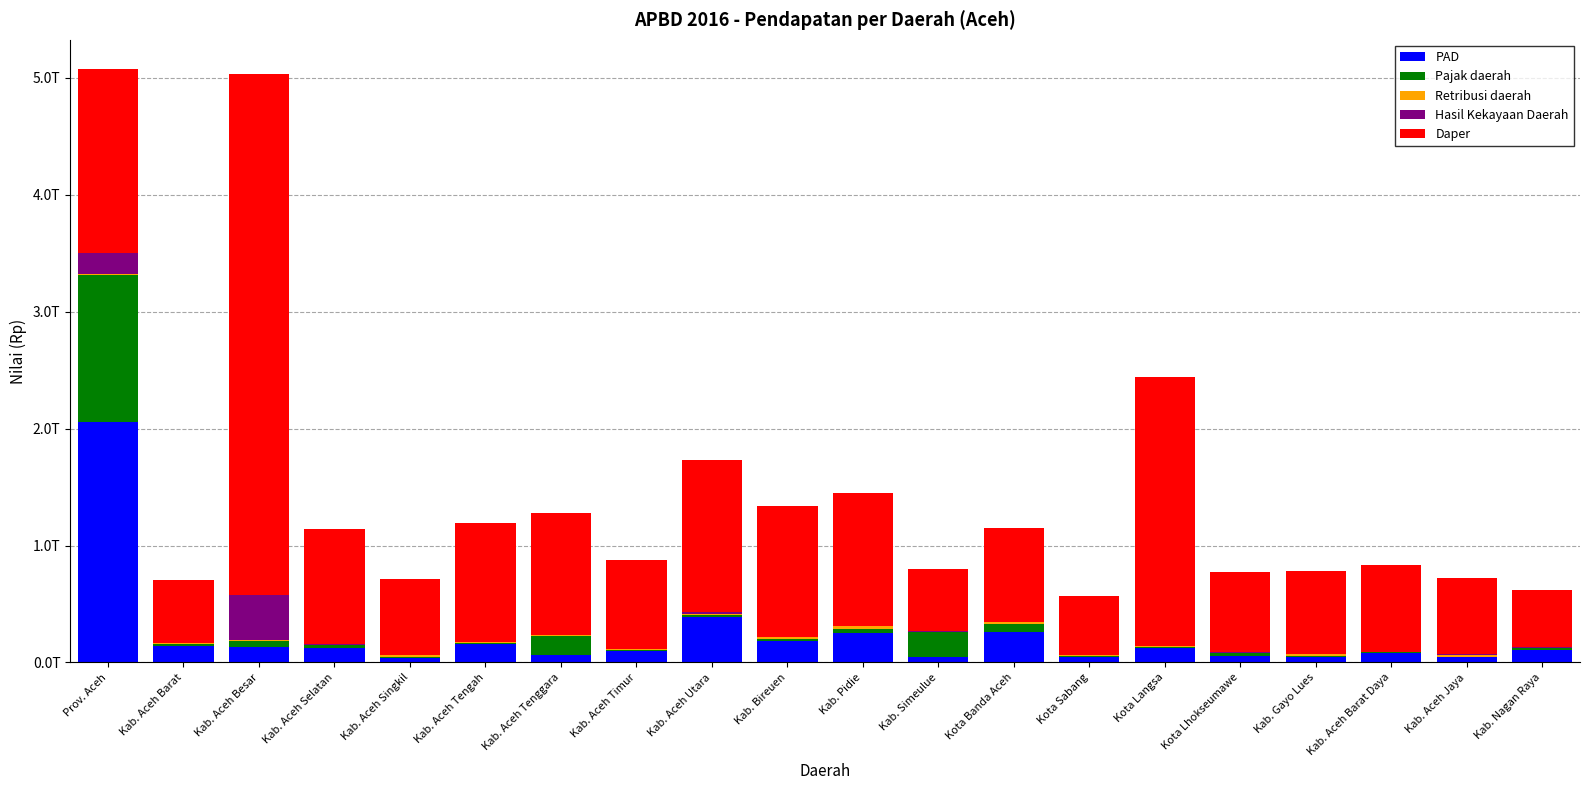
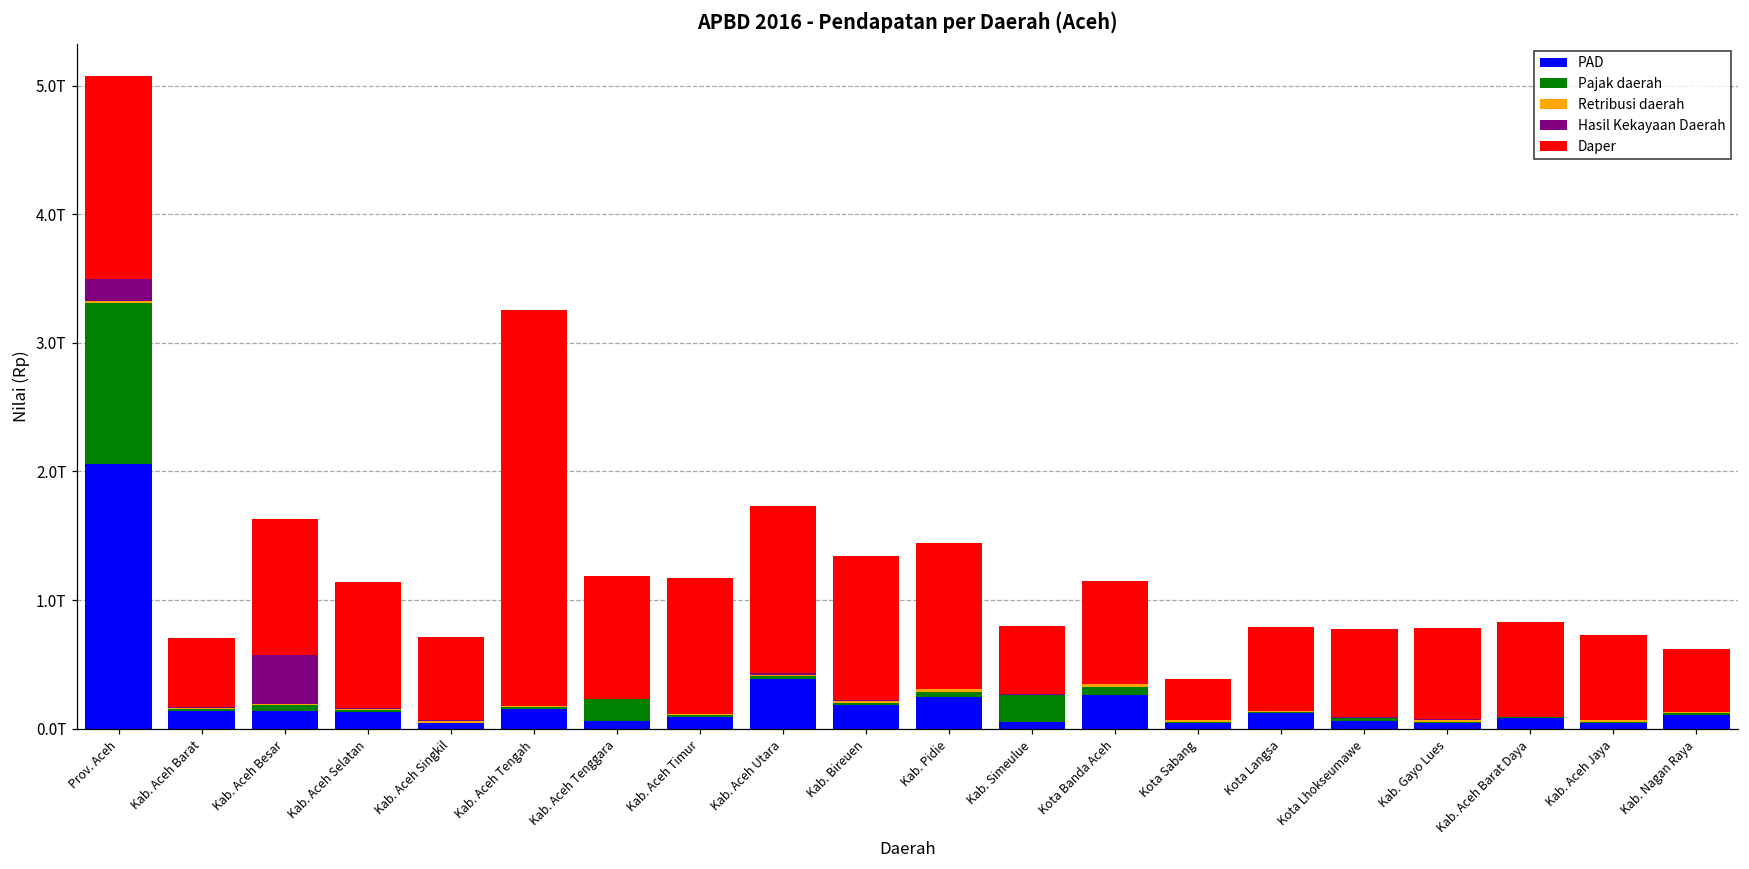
Daper, Kab. Aceh Besar: 4.46T -> 1.06T
Daper, Kab. Aceh Tengah: 1.01T -> 3.08T
Daper, Kab. Aceh Tenggara: 1.04T -> 0.95T
Daper, Kab. Aceh Timur: 0.76T -> 1.05T
Daper, Kota Sabang: 0.50T -> 0.32T
Daper, Kota Langsa: 2.30T -> 0.66T
